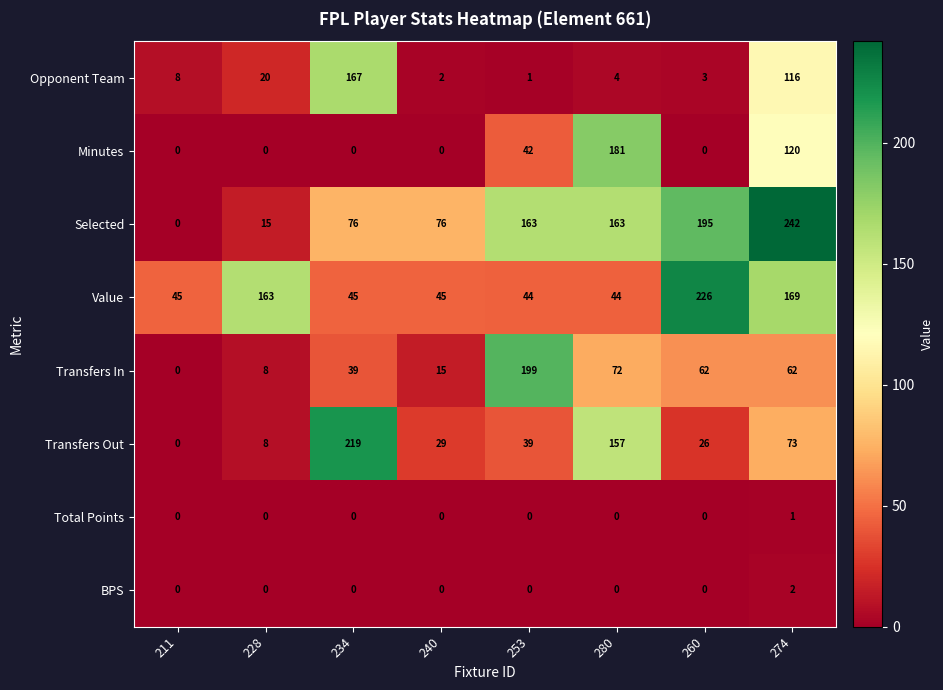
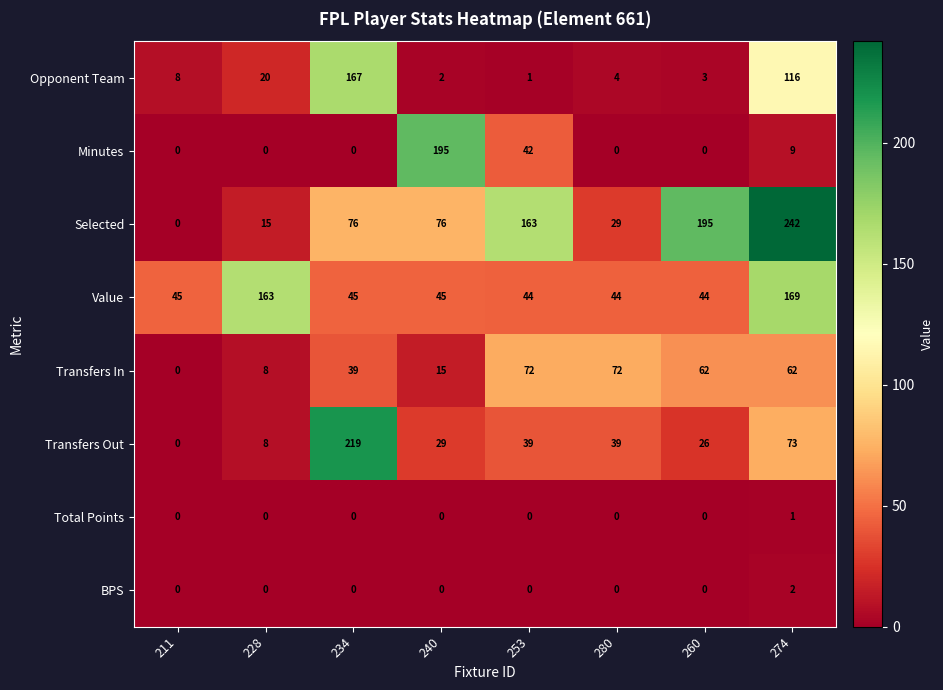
Minutes, 240: 0 -> 195
Minutes, 280: 181 -> 0
Minutes, 274: 120 -> 9
Selected, 280: 163 -> 29
Value, 260: 226 -> 44
Transfers In, 253: 199 -> 72
Transfers Out, 280: 157 -> 39
